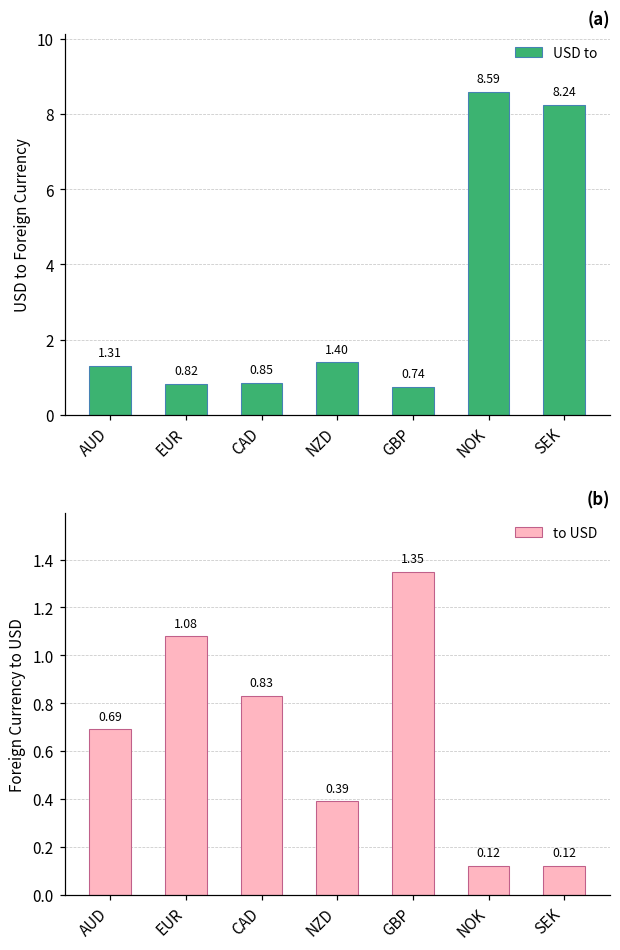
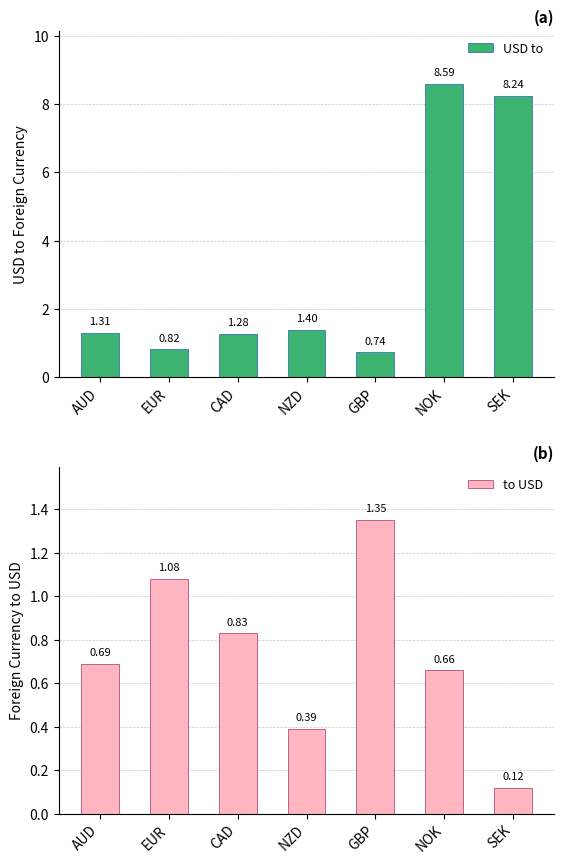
(a), CAD: 0.85 -> 1.28
(b), NOK: 0.12 -> 0.66
